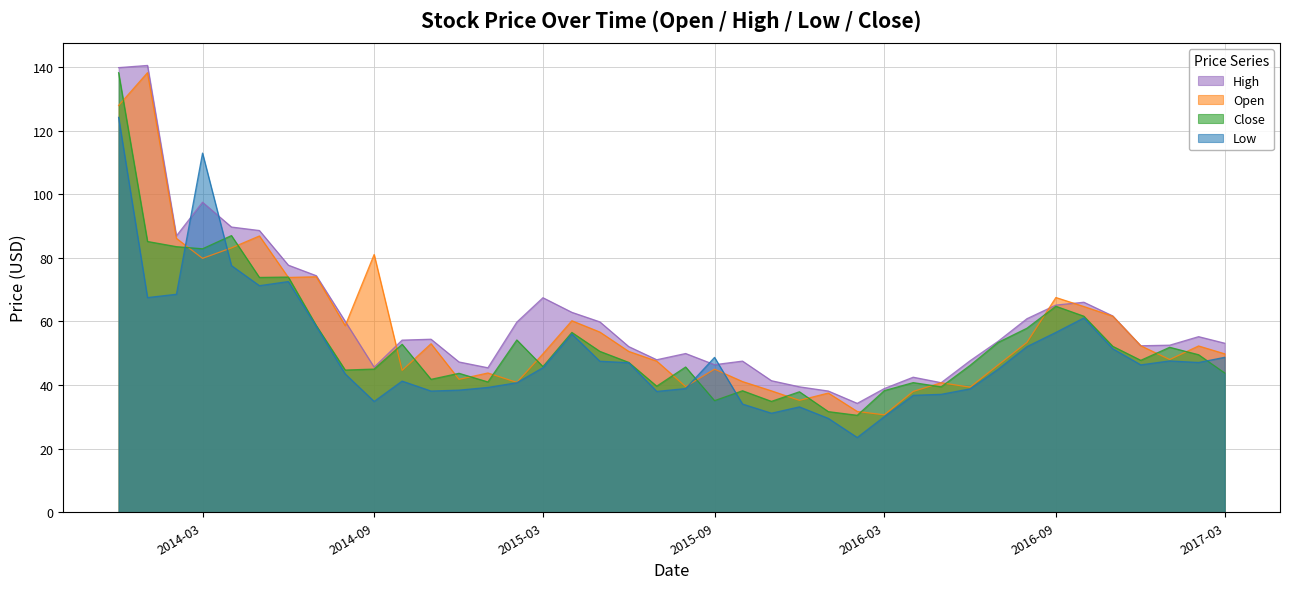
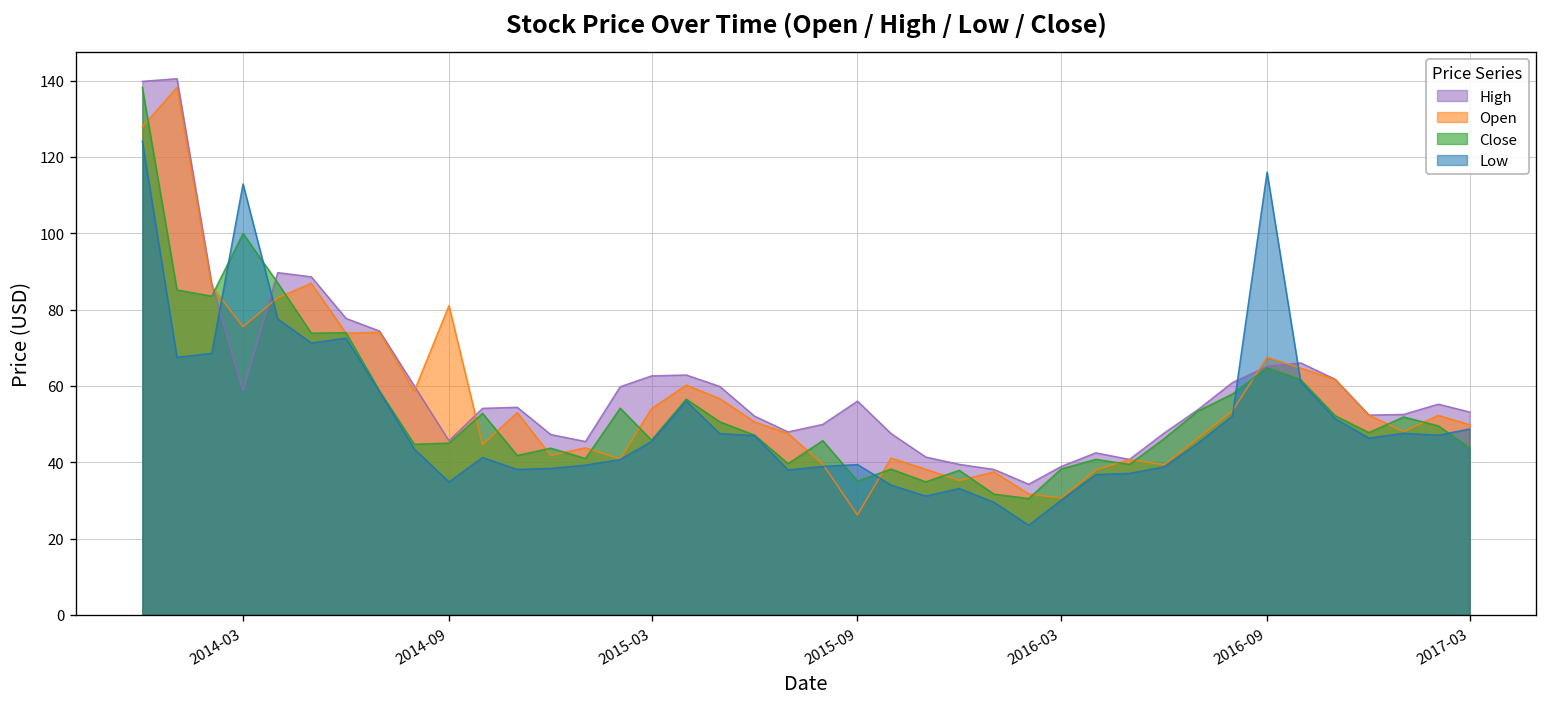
High, 2014-03: 97 -> 59
Open, 2014-03: 80 -> 76
Close, 2014-03: 83 -> 100
High, 2015-03: 67 -> 63
Open, 2015-03: 50 -> 54
High, 2015-09: 46 -> 56
Open, 2015-09: 45 -> 26
Low, 2015-09: 49 -> 39
Low, 2016-09: 57 -> 116
